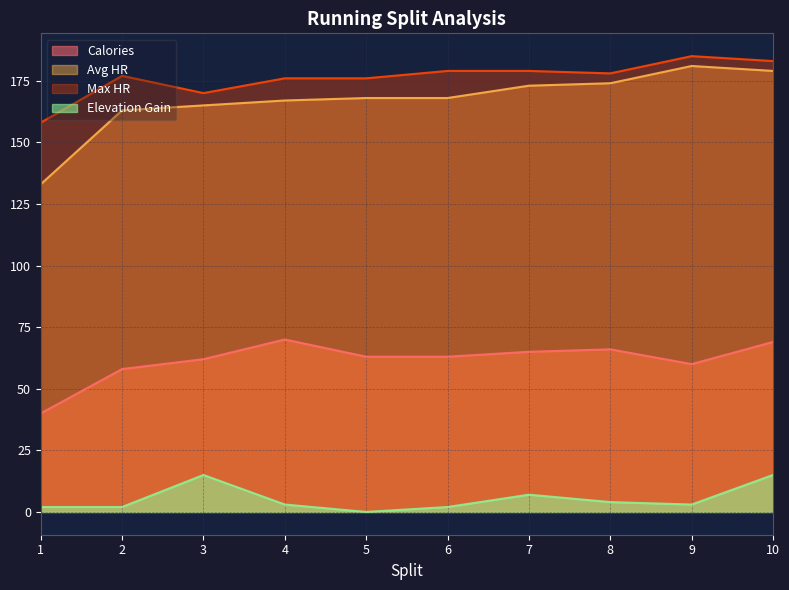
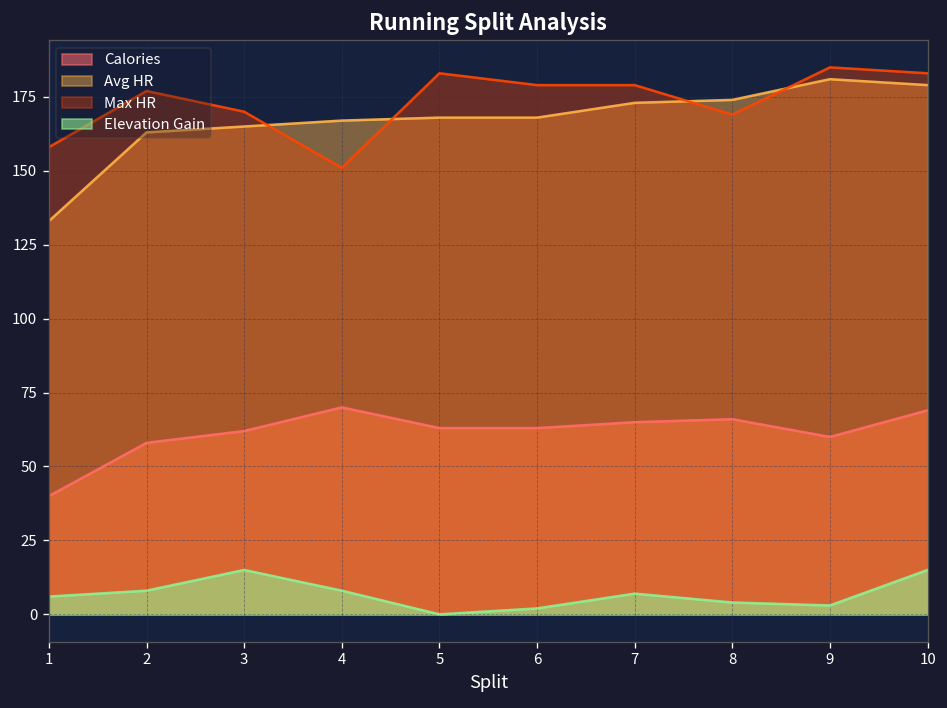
Elevation Gain, 1: 2 -> 6
Elevation Gain, 2: 2 -> 8
Max HR, 4: 176 -> 151
Elevation Gain, 4: 3 -> 8
Max HR, 5: 176 -> 183
Max HR, 8: 178 -> 169
